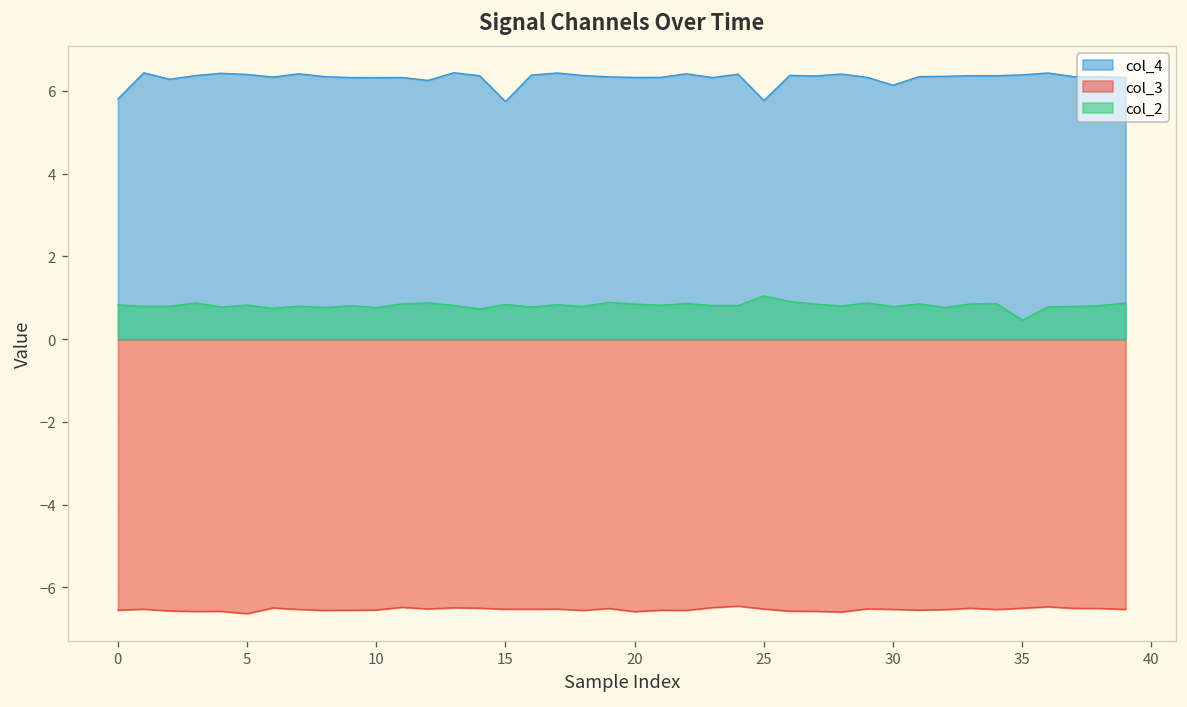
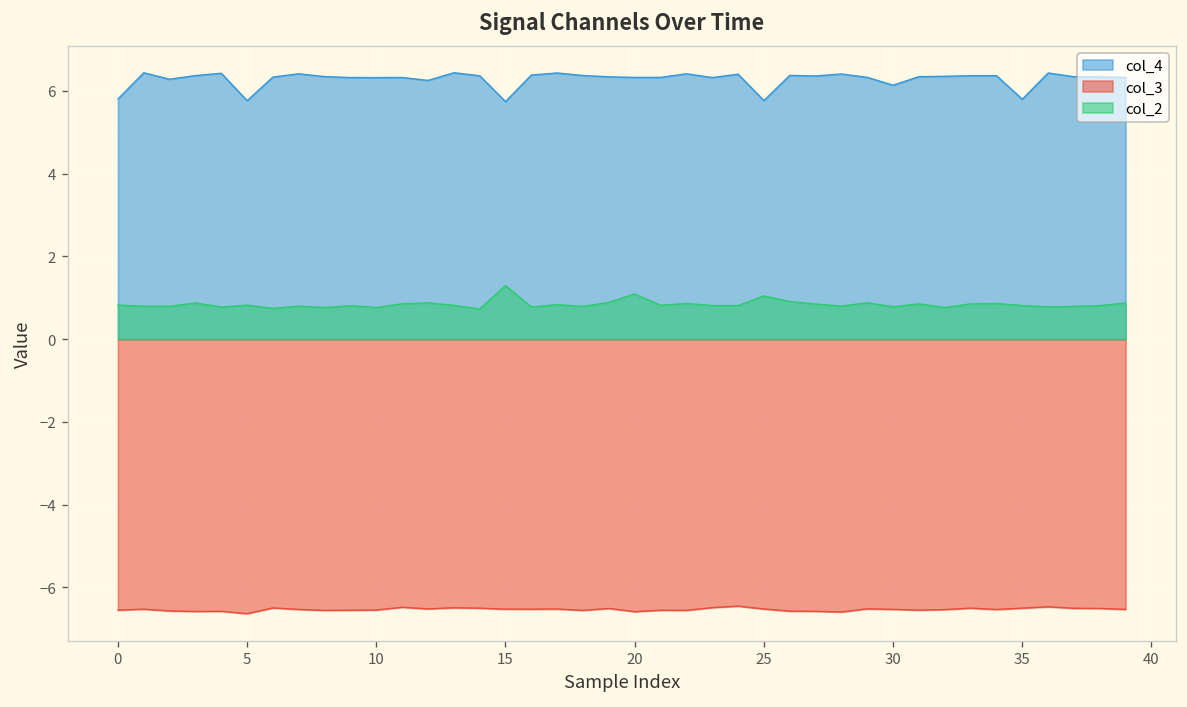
col_4, 5: 6.4 -> 5.8
col_2, 15: 0.8 -> 1.3
col_2, 20: 0.8 -> 1.1
col_4, 35: 6.4 -> 5.8
col_2, 35: 0.5 -> 0.8
